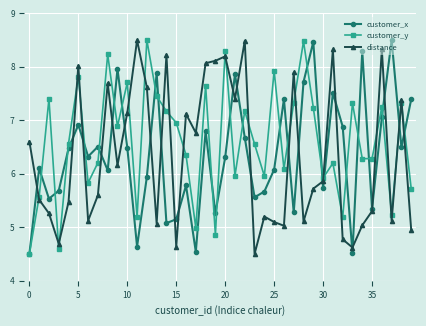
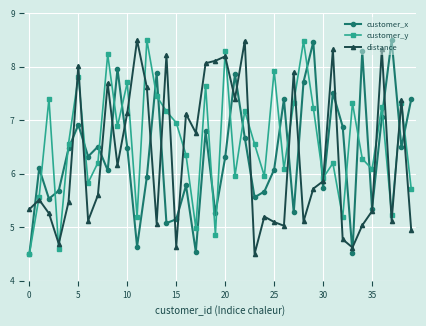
distance, 0: 6.6 -> 5.3
customer_y, 35: 6.3 -> 6.1
